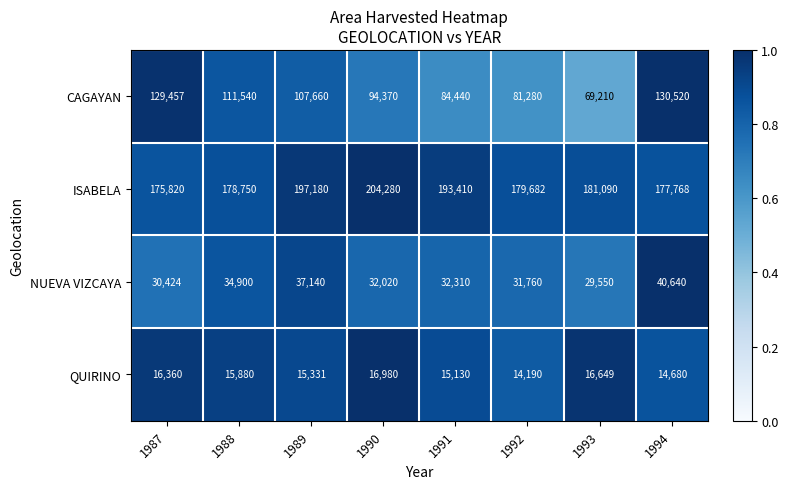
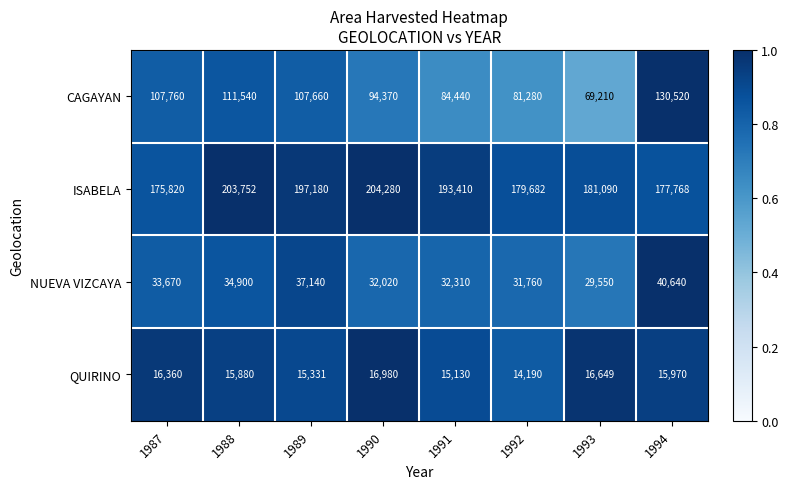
CAGAYAN, 1987: 129,457 -> 107,760
ISABELA, 1988: 178,750 -> 203,752
NUEVA VIZCAYA, 1987: 30,424 -> 33,670
QUIRINO, 1994: 14,680 -> 15,970
